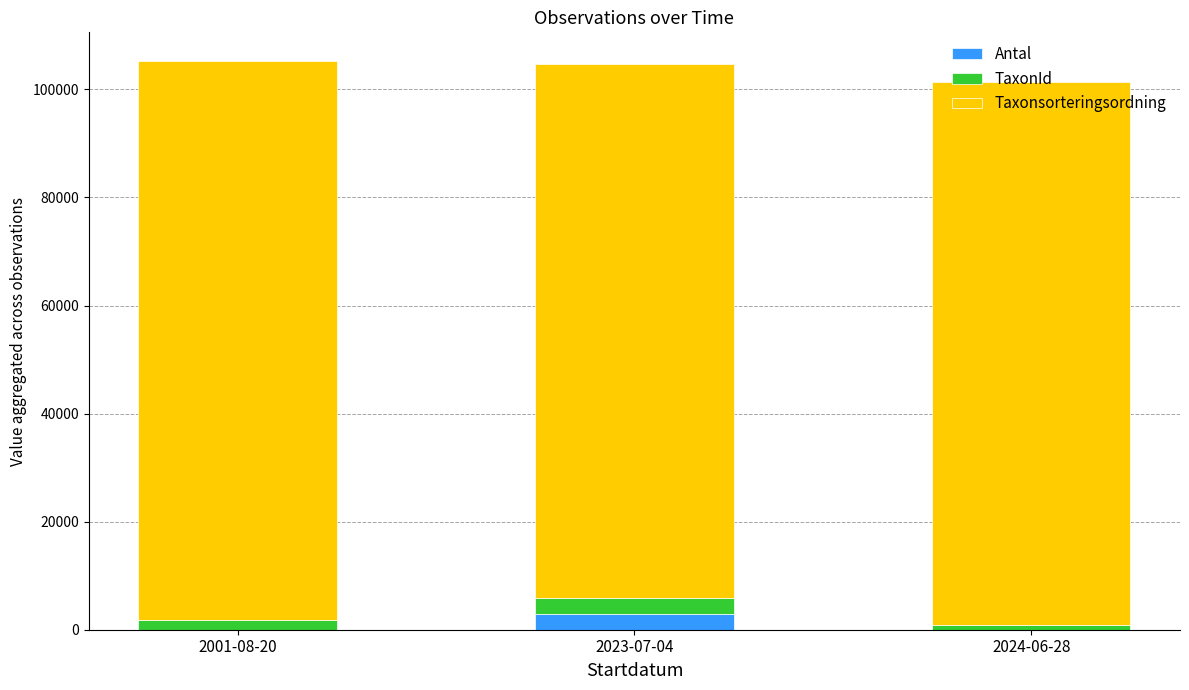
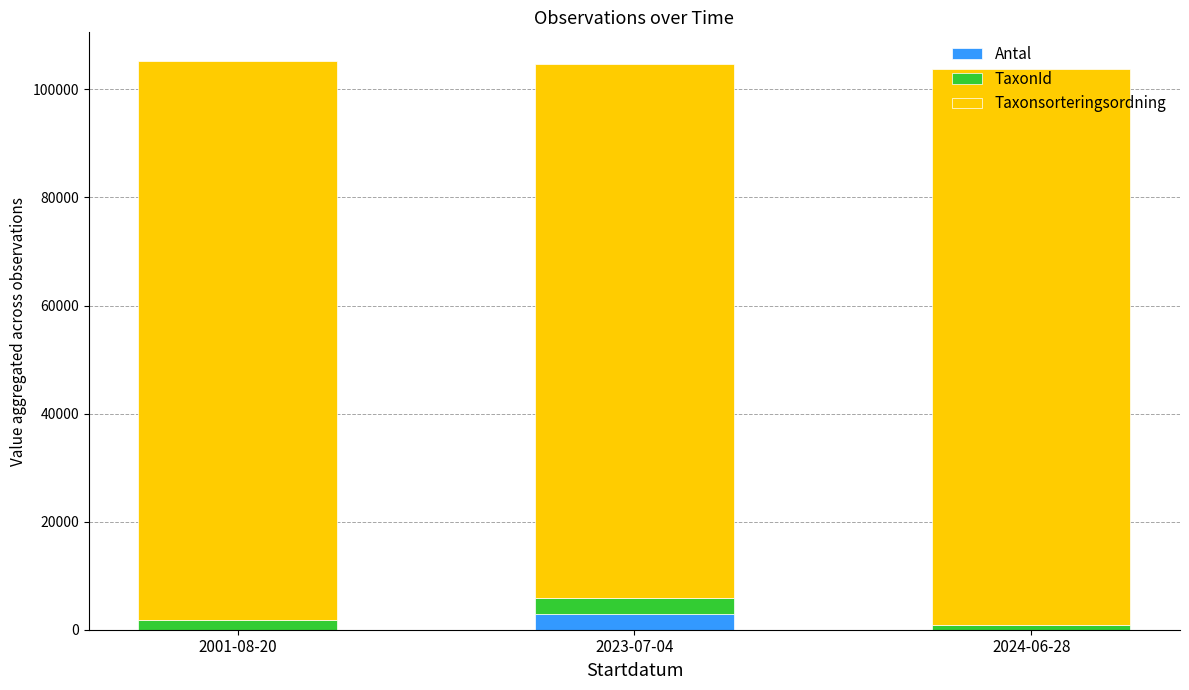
Taxonsorteringsordning, 2024-06-28: 101000 -> 103000
